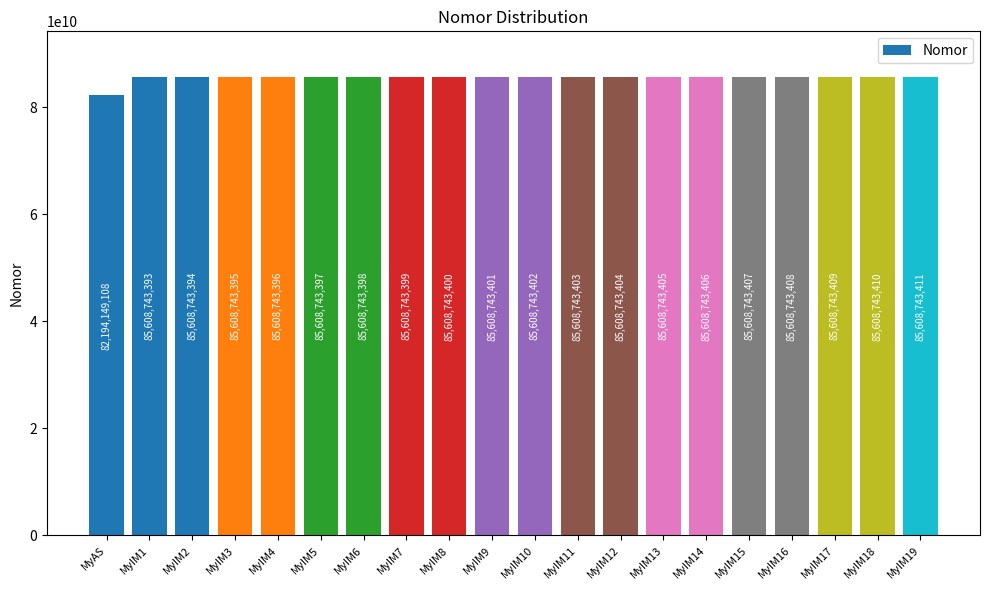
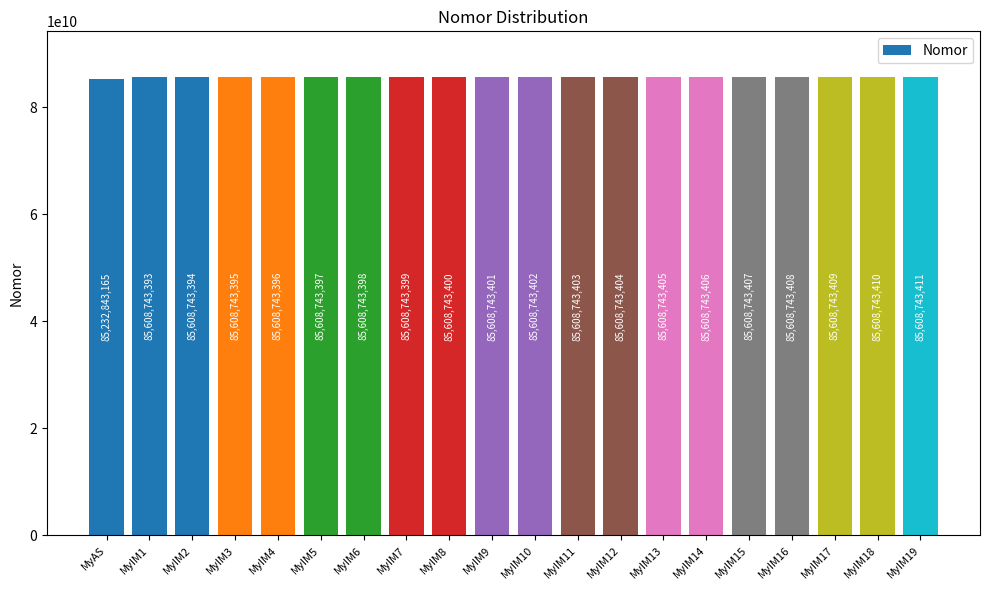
MyAS: 82,194,149,108 -> 85,232,843,165
